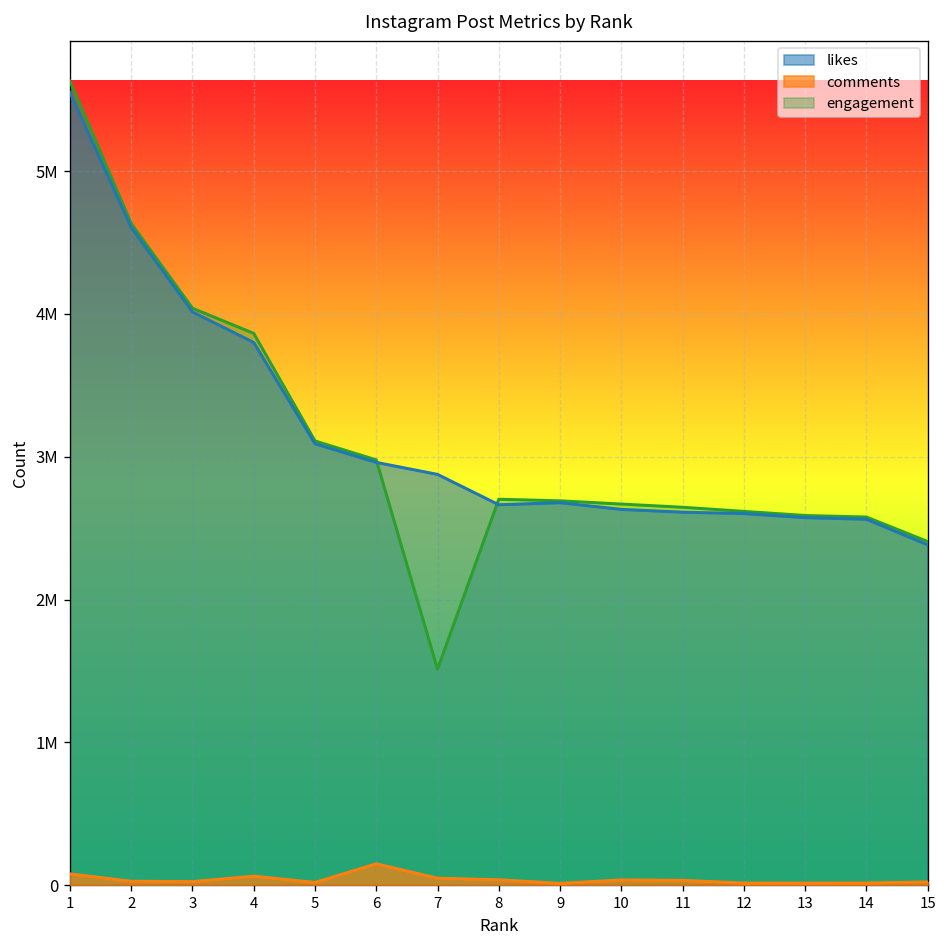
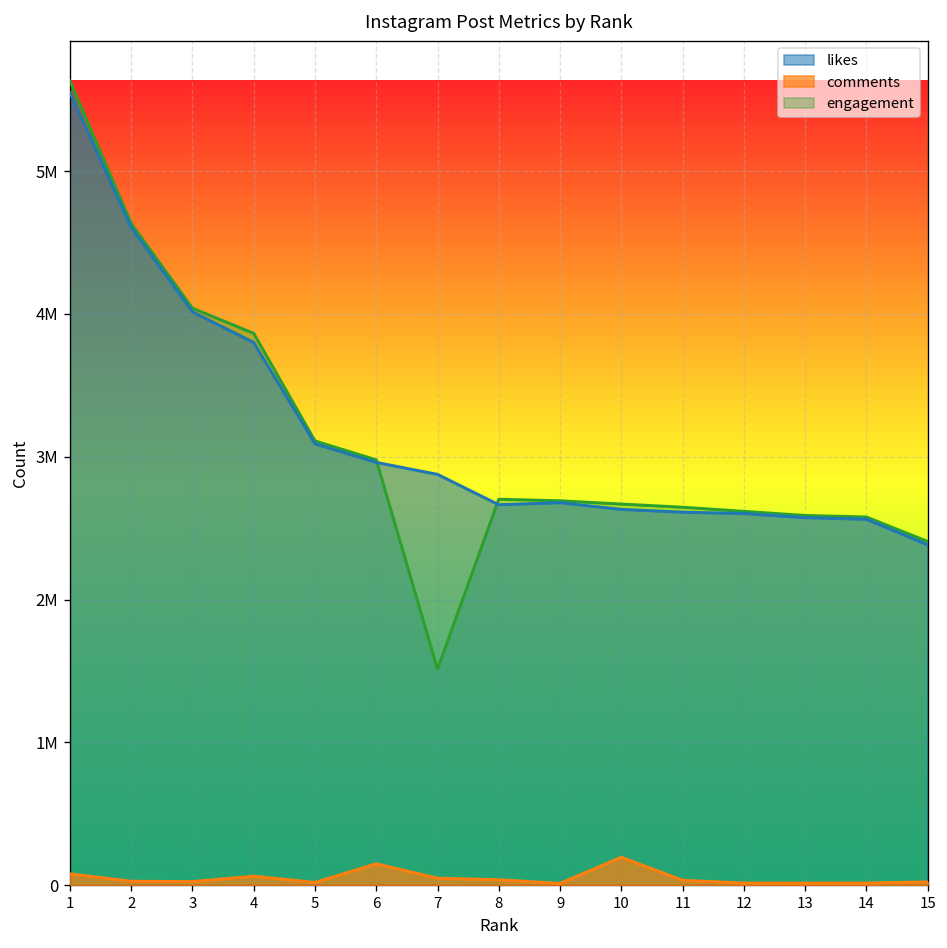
comments, 10: 40000 -> 200000
